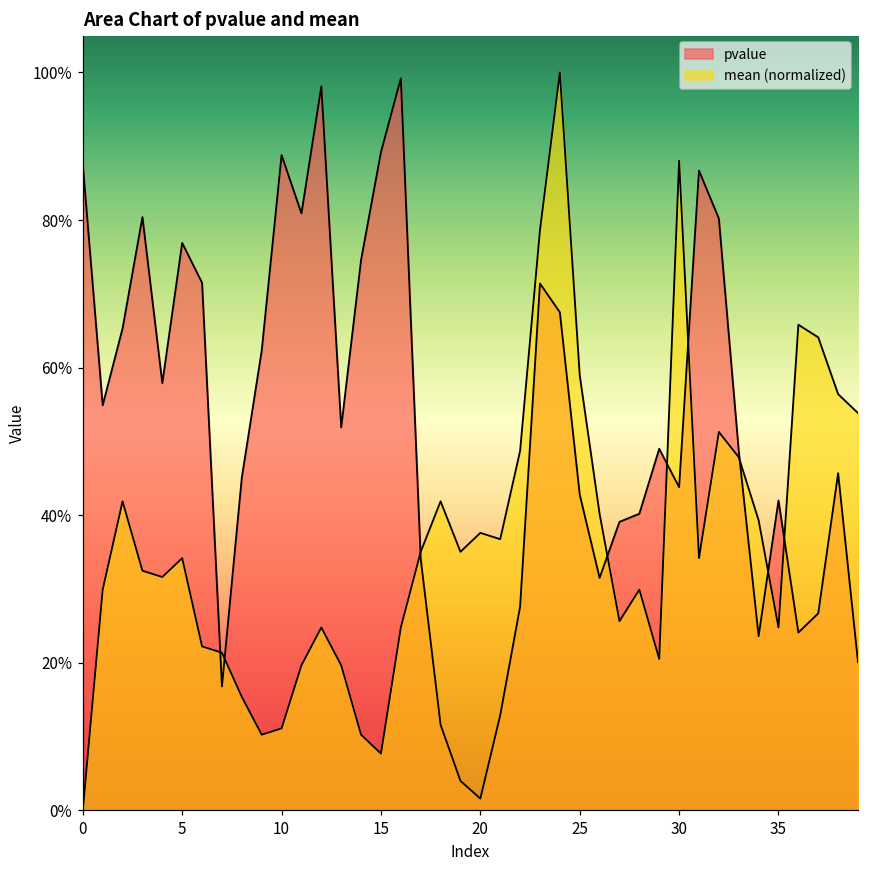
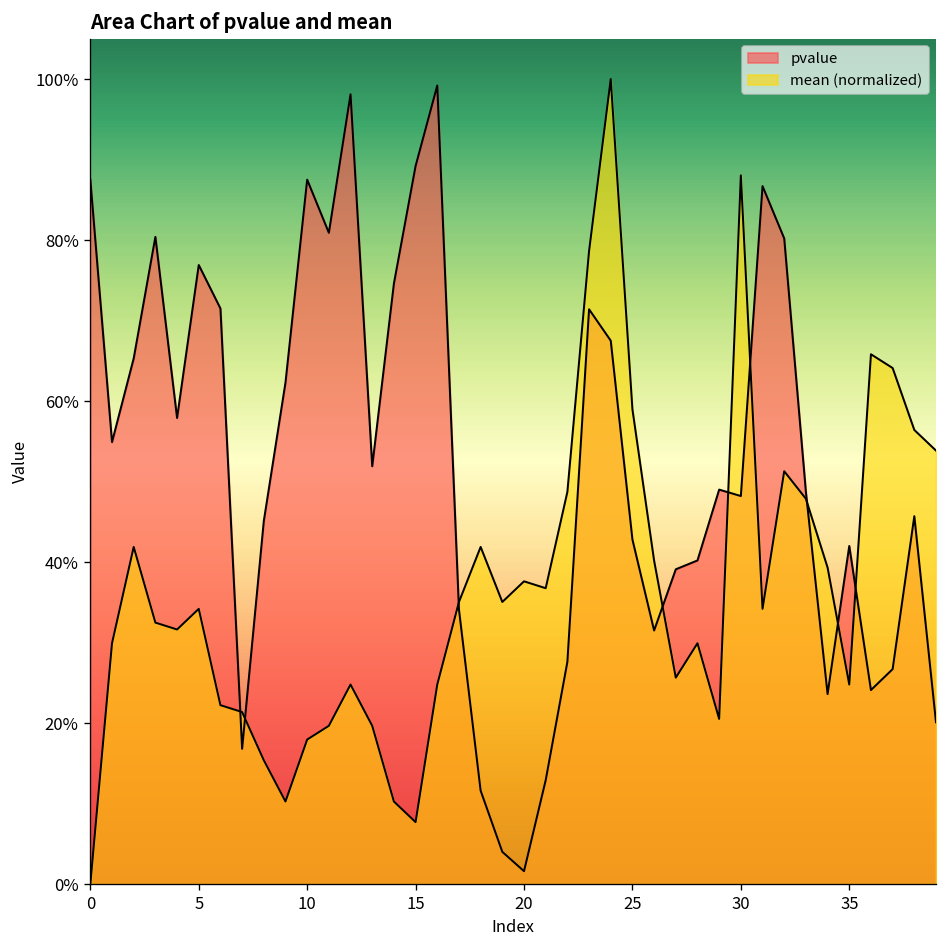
pvalue, 10: 89% -> 88%
mean (normalized), 10: 11% -> 18%
pvalue, 30: 44% -> 48%
